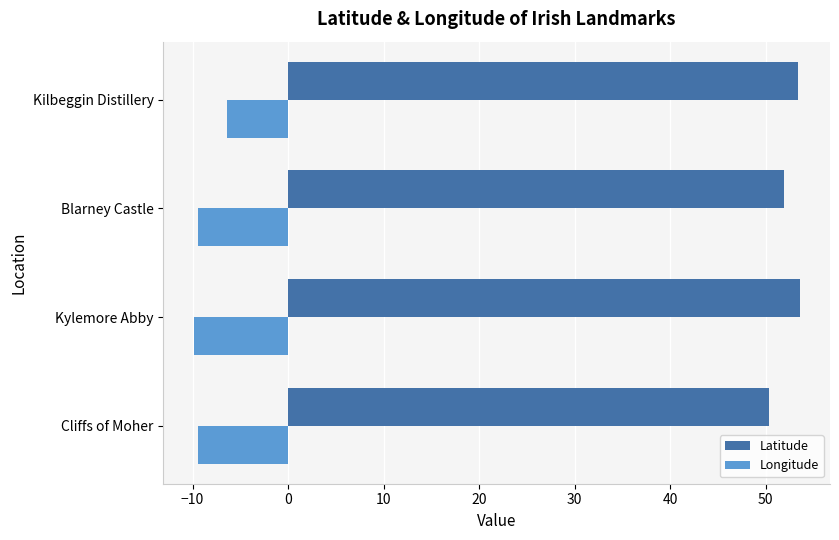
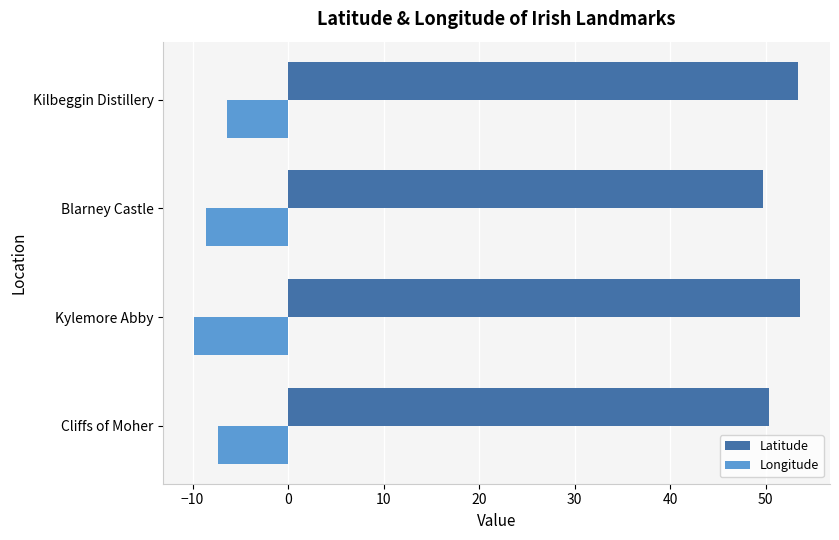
Latitude, Blarney Castle: 52 -> 50
Longitude, Blarney Castle: -9.4 -> -8.6
Longitude, Cliffs of Moher: -9 -> -7
